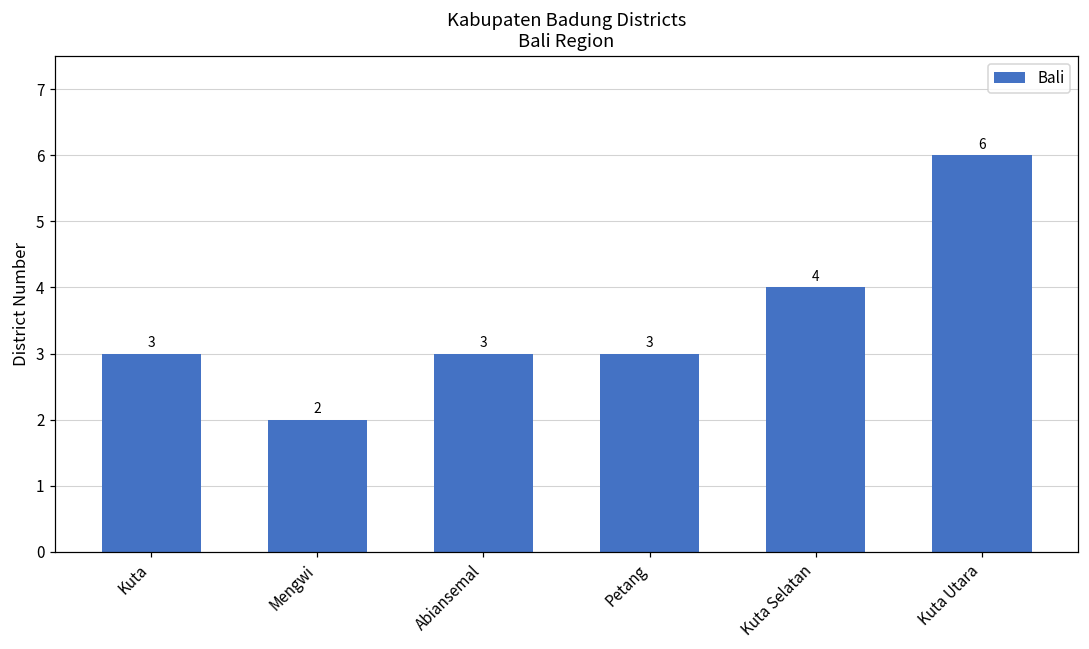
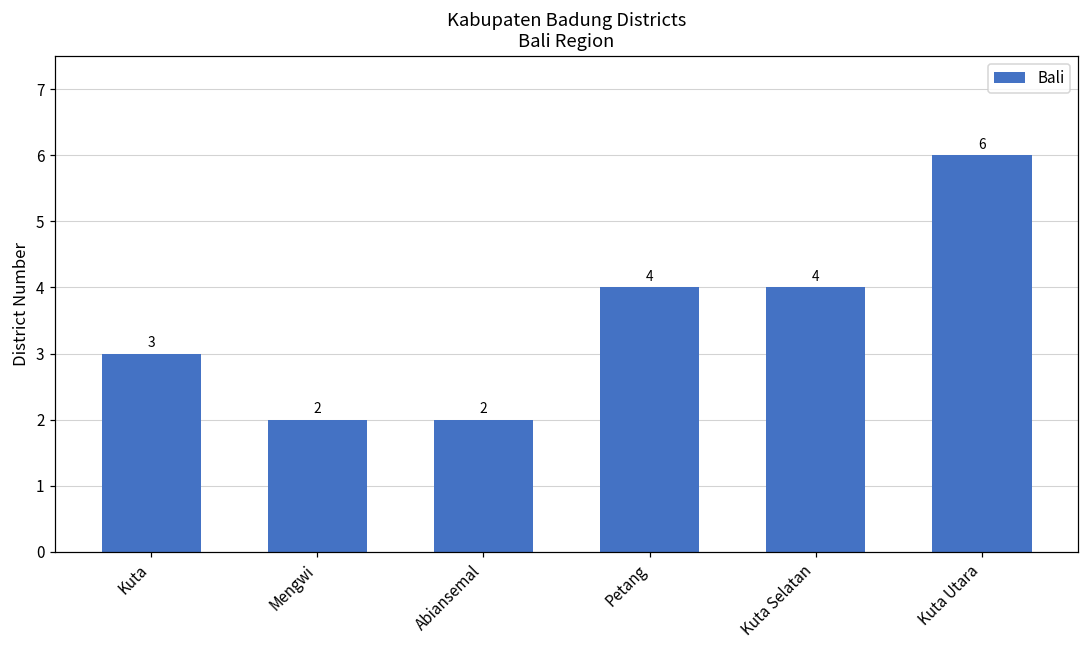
Abiansemal: 3 -> 2
Petang: 3 -> 4
